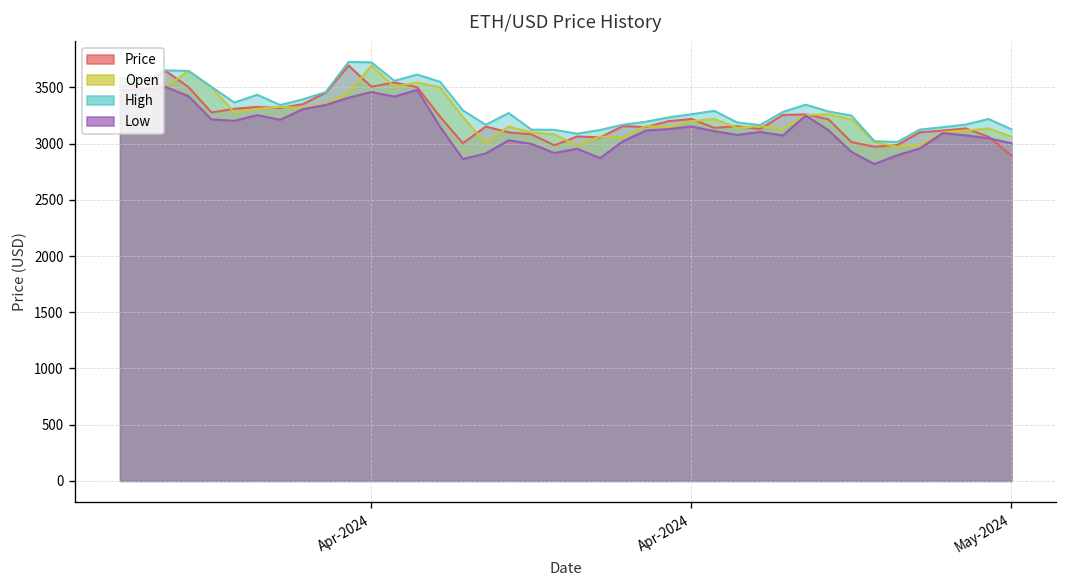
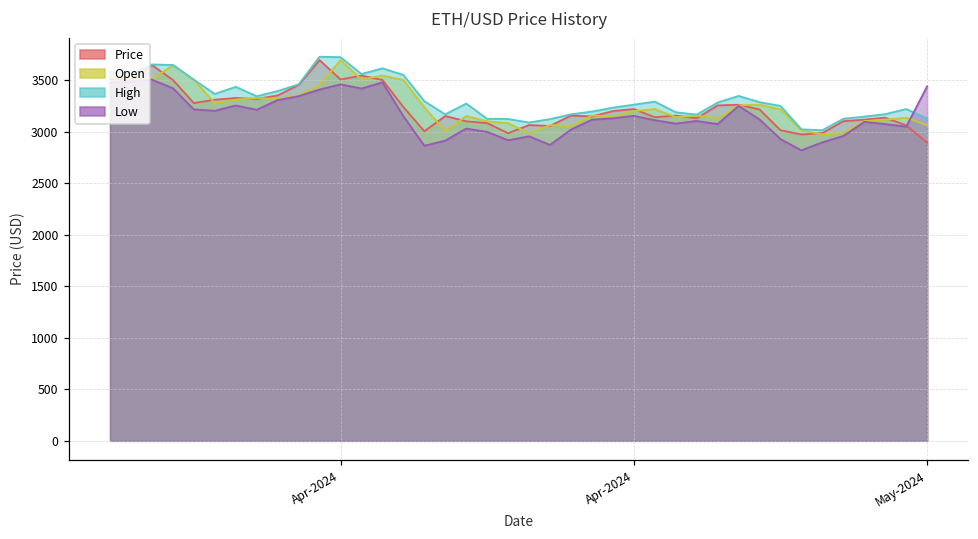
Low, May-2024: 3000 -> 3400
